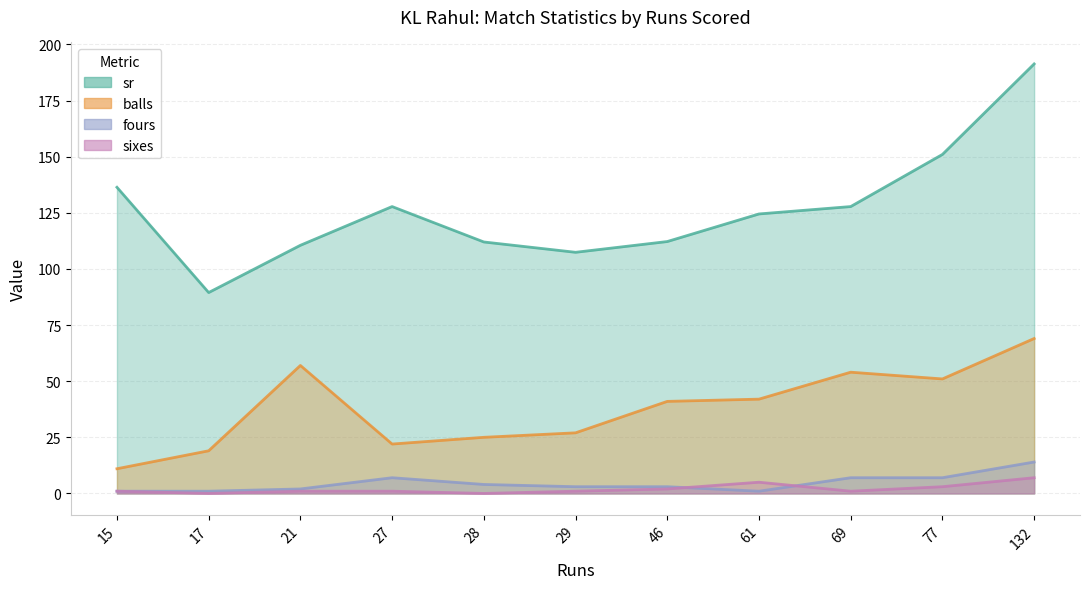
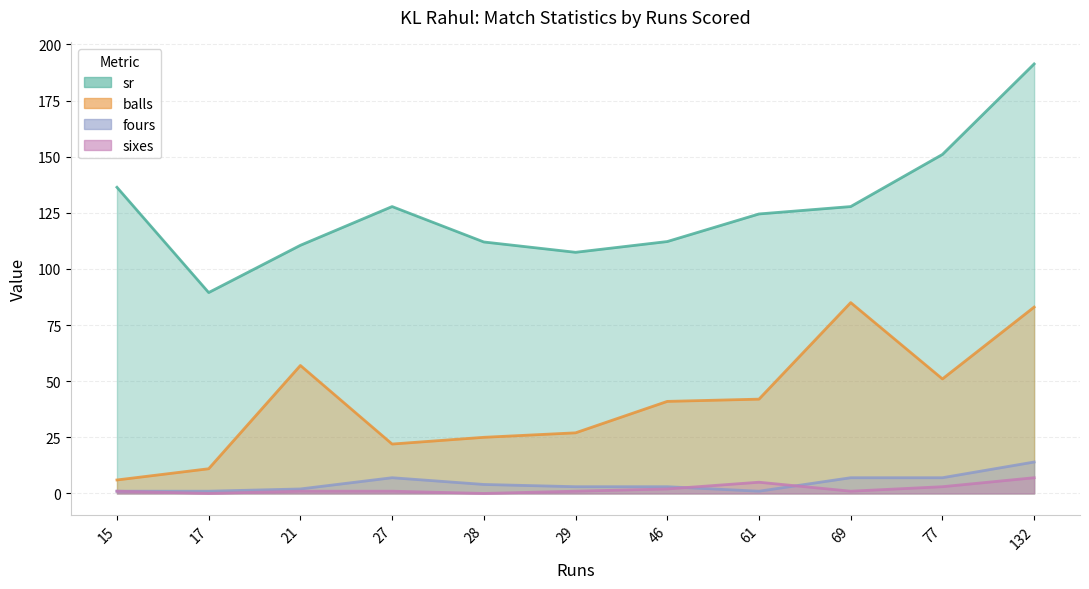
balls, 15: 11 -> 6
balls, 17: 19 -> 11
balls, 69: 54 -> 85
balls, 132: 69 -> 83
